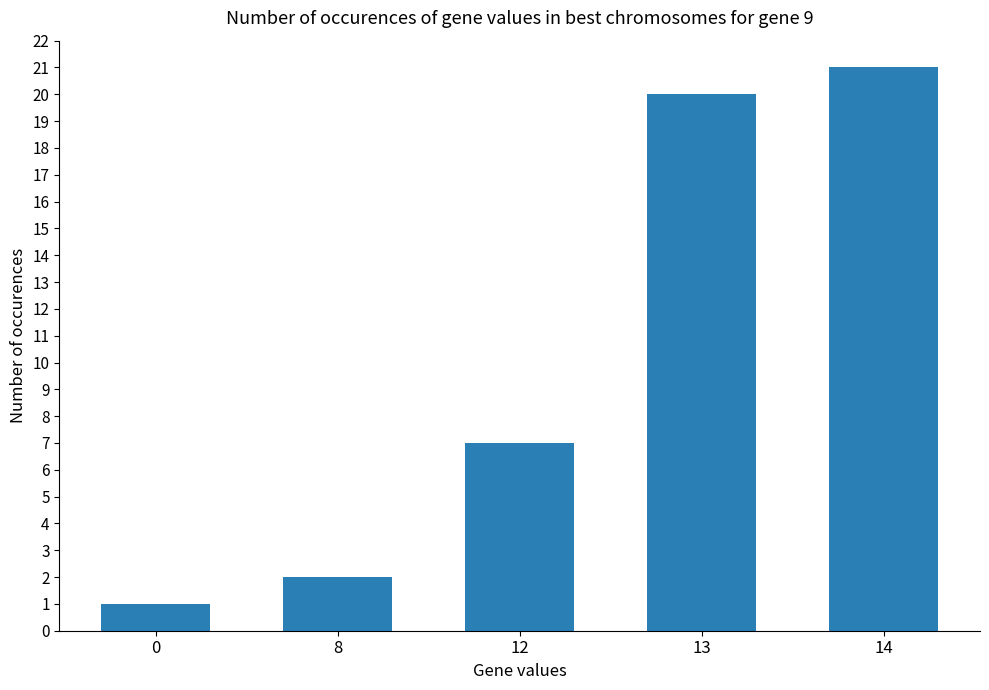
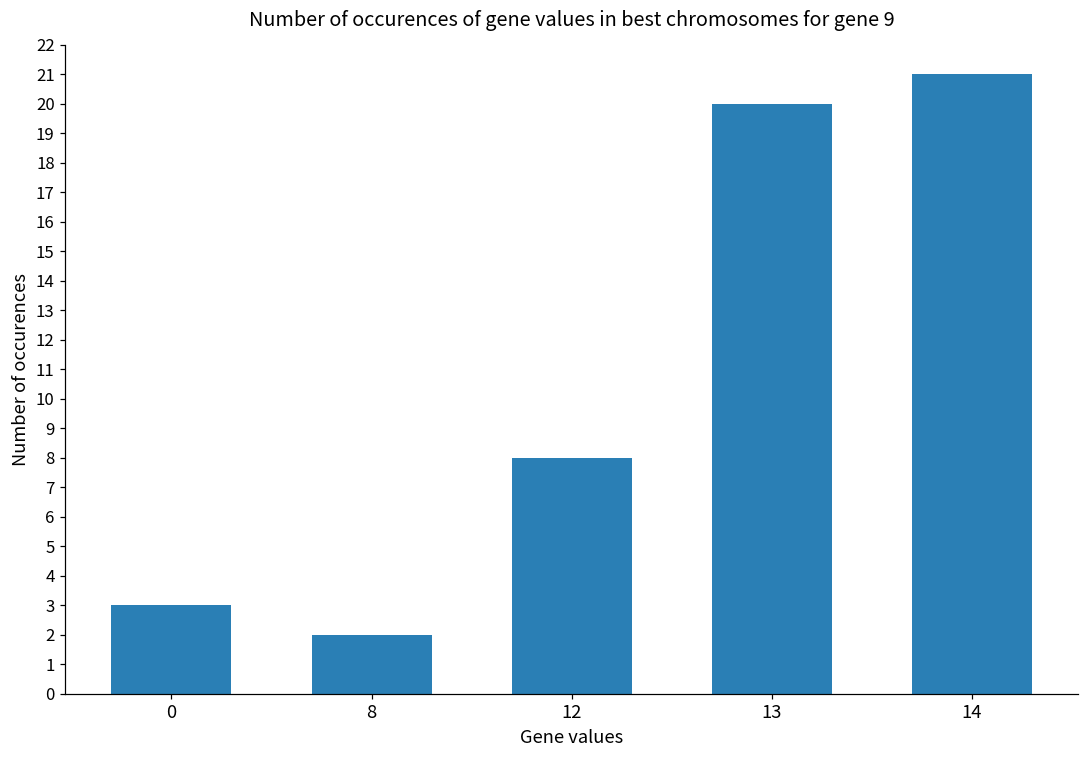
0: 1 -> 3
12: 7 -> 8
